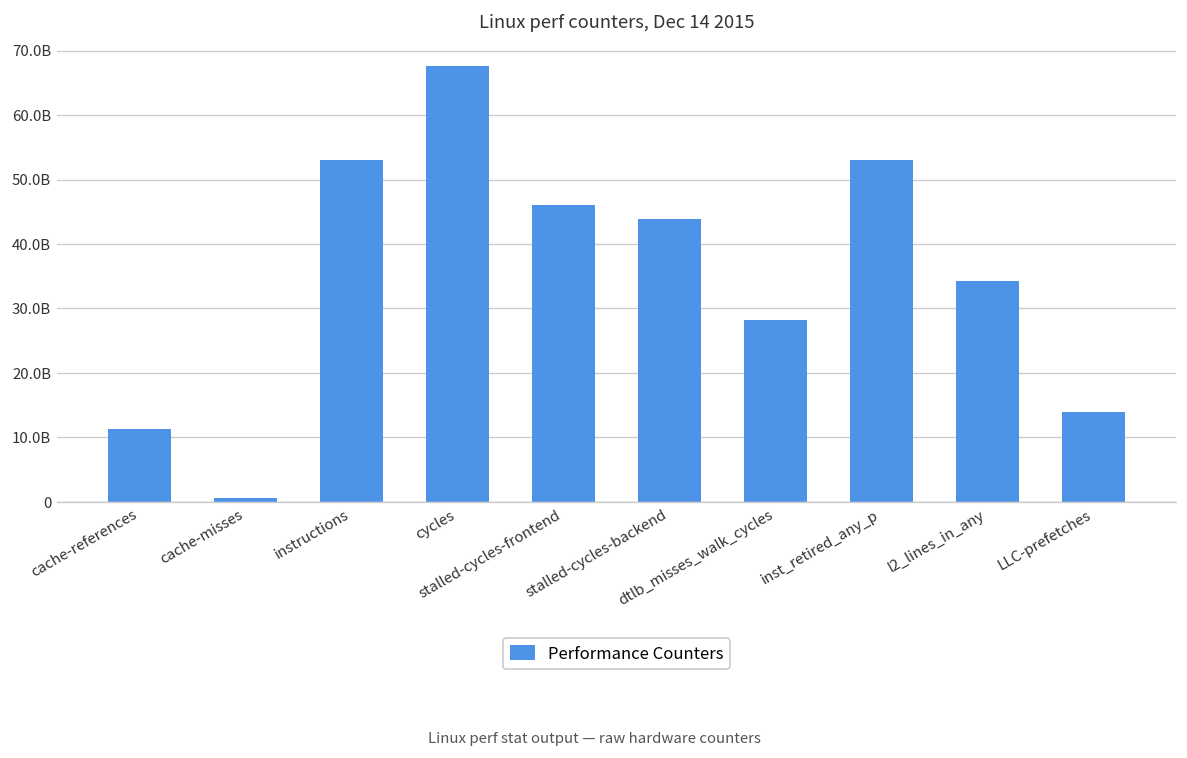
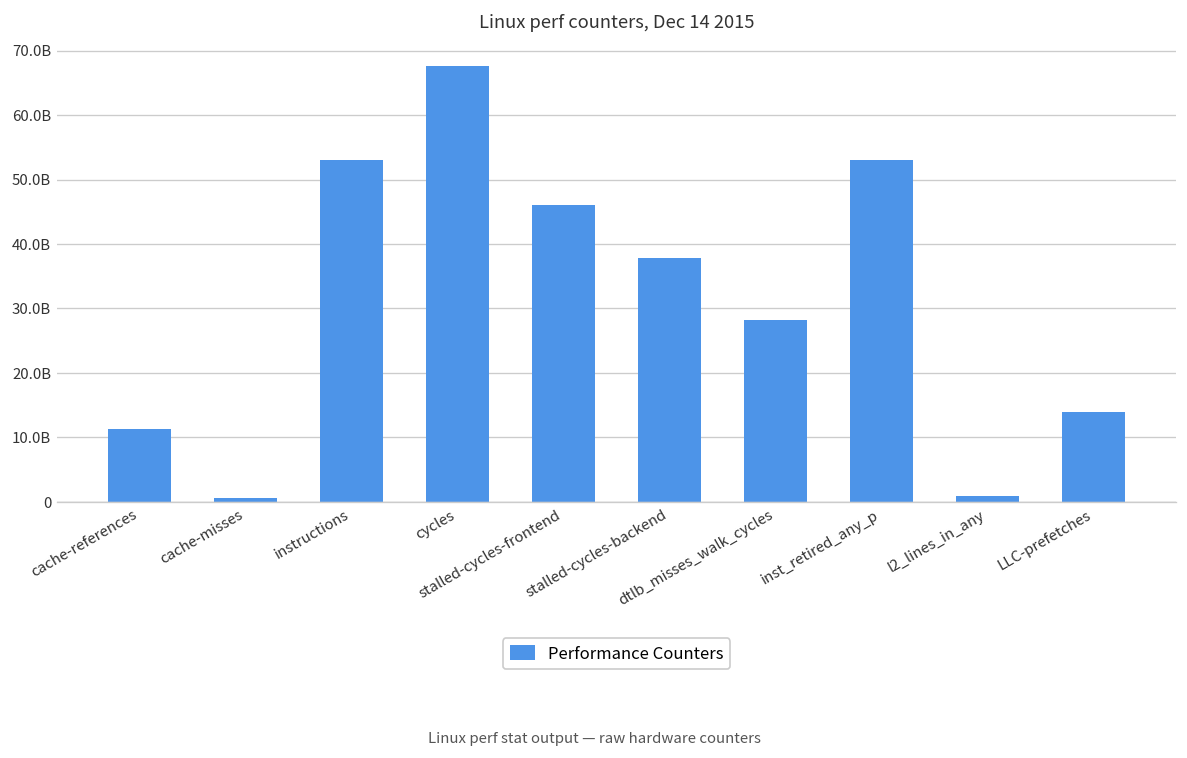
stalled-cycles-backend: 44000000000 -> 38000000000
l2_lines_in_any: 34000000000 -> 1000000000
